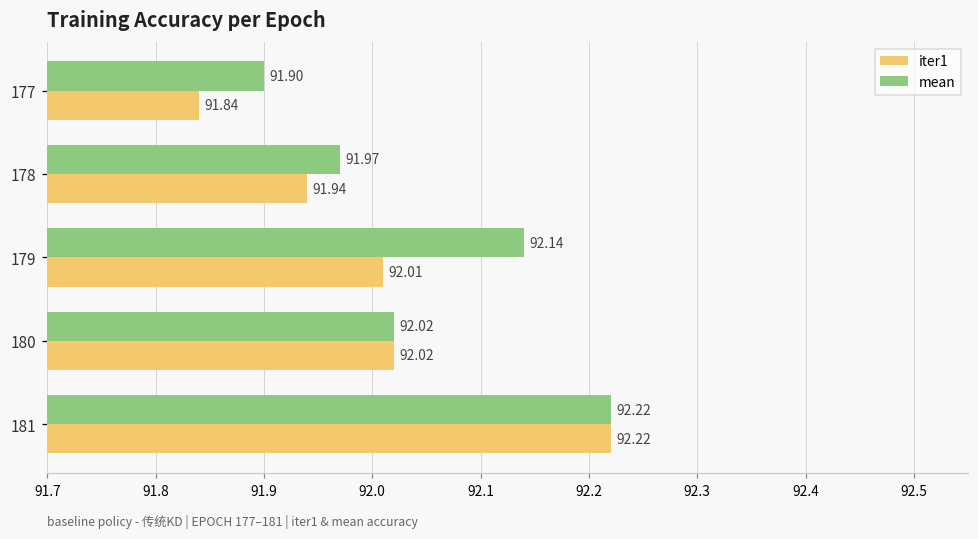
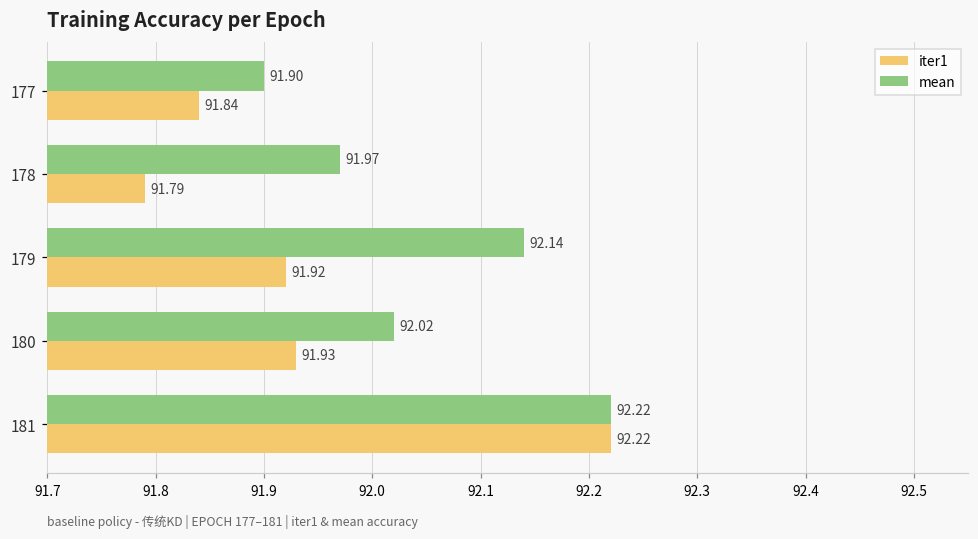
iter1, 178: 91.94 -> 91.79
iter1, 179: 92.01 -> 91.92
iter1, 180: 92.02 -> 91.93
